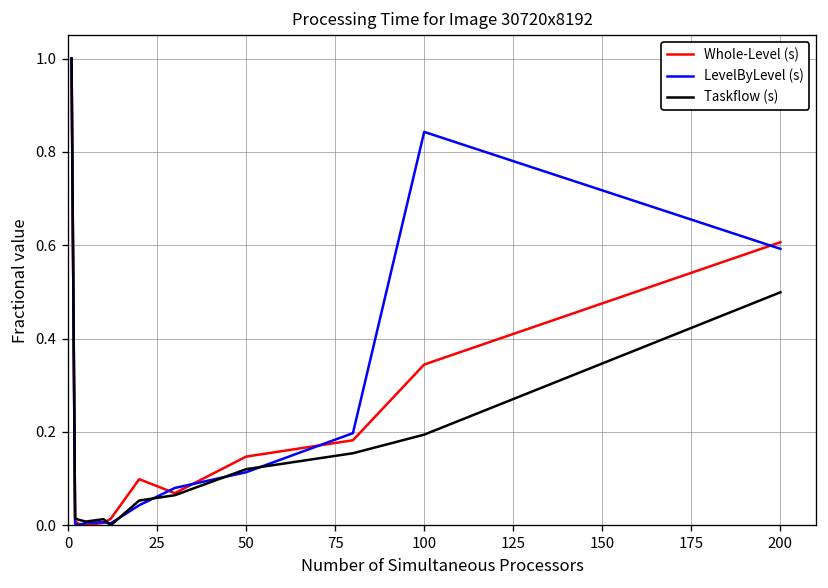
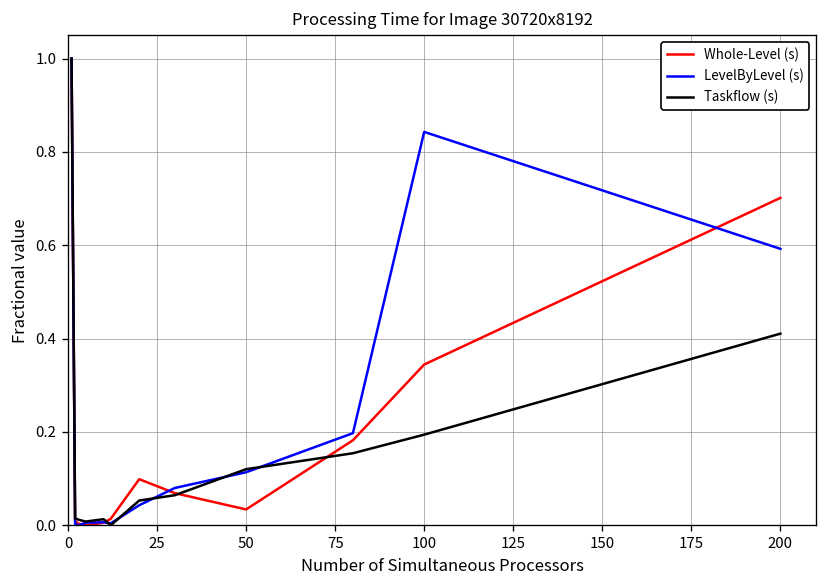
Whole-Level (s), 50: 0.15 -> 0.03
Whole-Level (s), 200: 0.61 -> 0.70
Taskflow (s), 200: 0.50 -> 0.41
